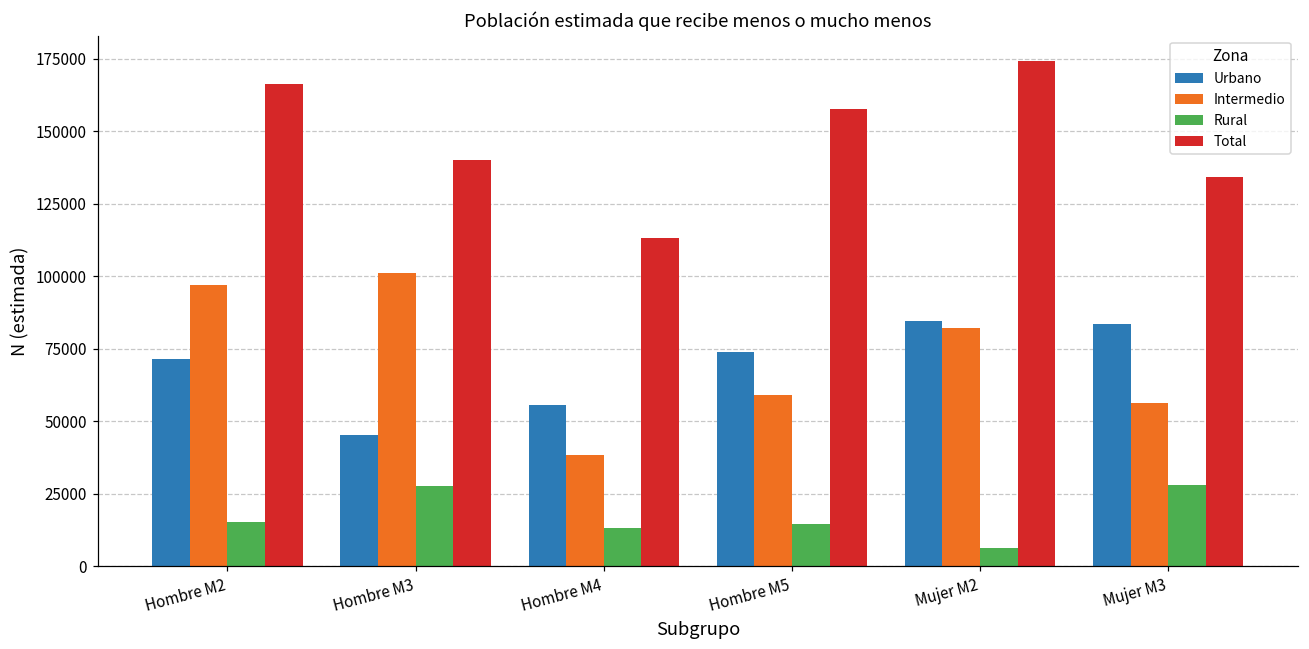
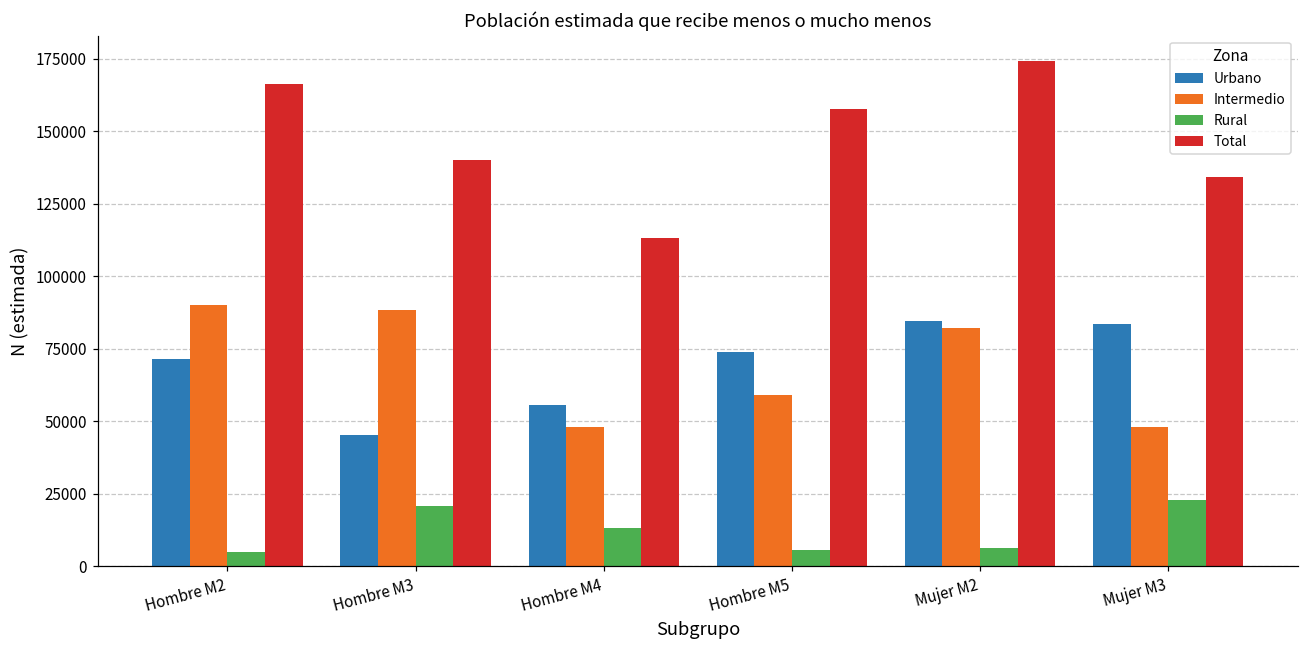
Intermedio, Hombre M2: 97000 -> 90000
Rural, Hombre M2: 15000 -> 5000
Intermedio, Hombre M3: 101000 -> 88000
Rural, Hombre M3: 28000 -> 21000
Intermedio, Hombre M4: 38000 -> 48000
Rural, Hombre M5: 15000 -> 5000
Intermedio, Mujer M3: 56000 -> 48000
Rural, Mujer M3: 28000 -> 23000
